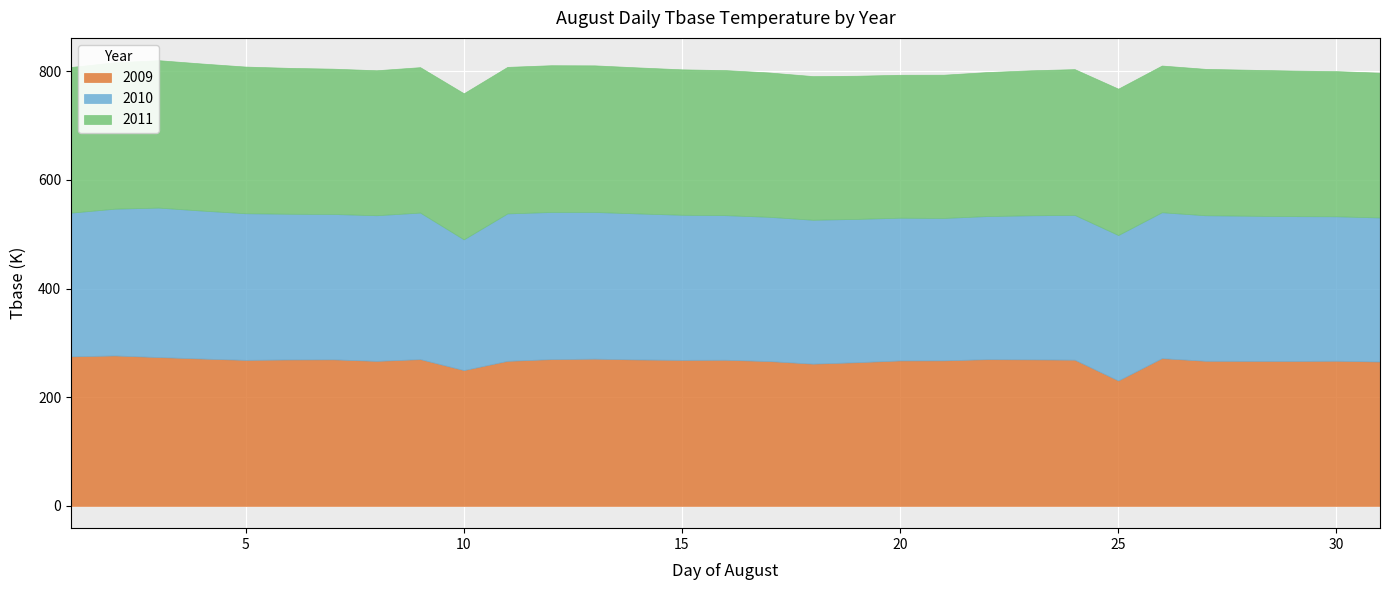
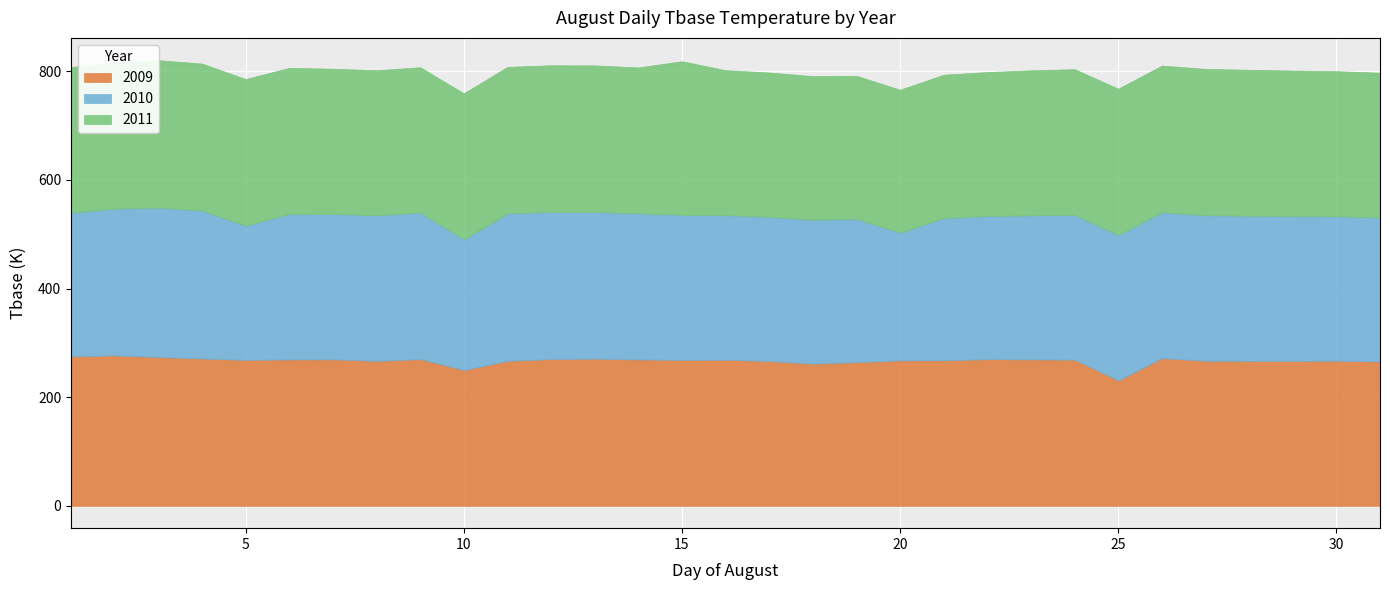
2010, 5: 270 -> 250
2011, 15: 270 -> 280
2010, 20: 260 -> 240
